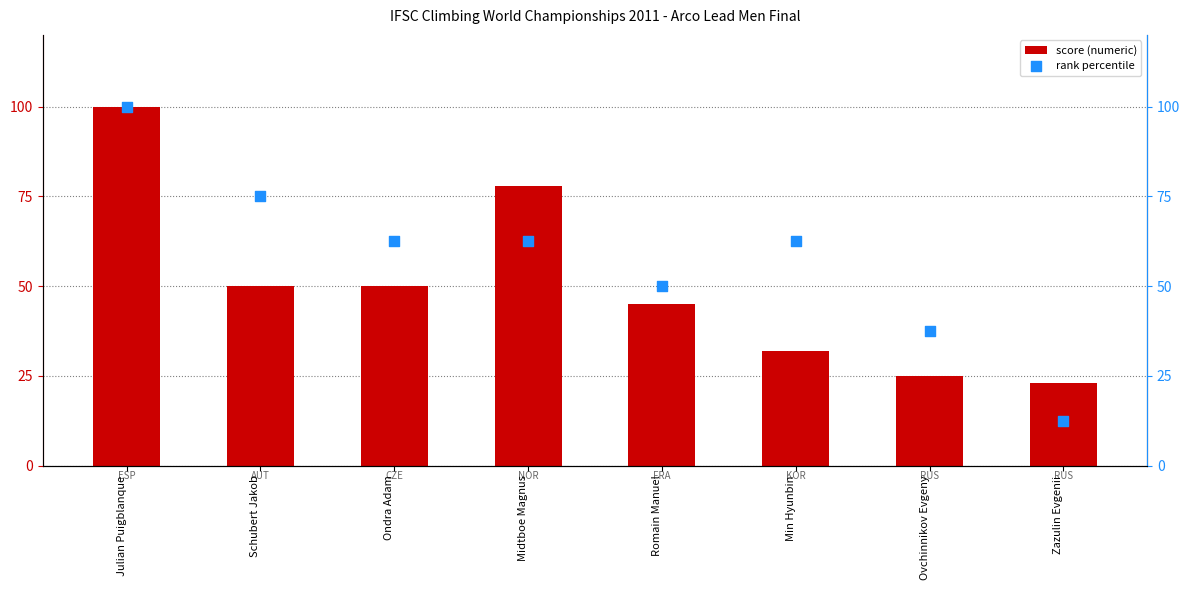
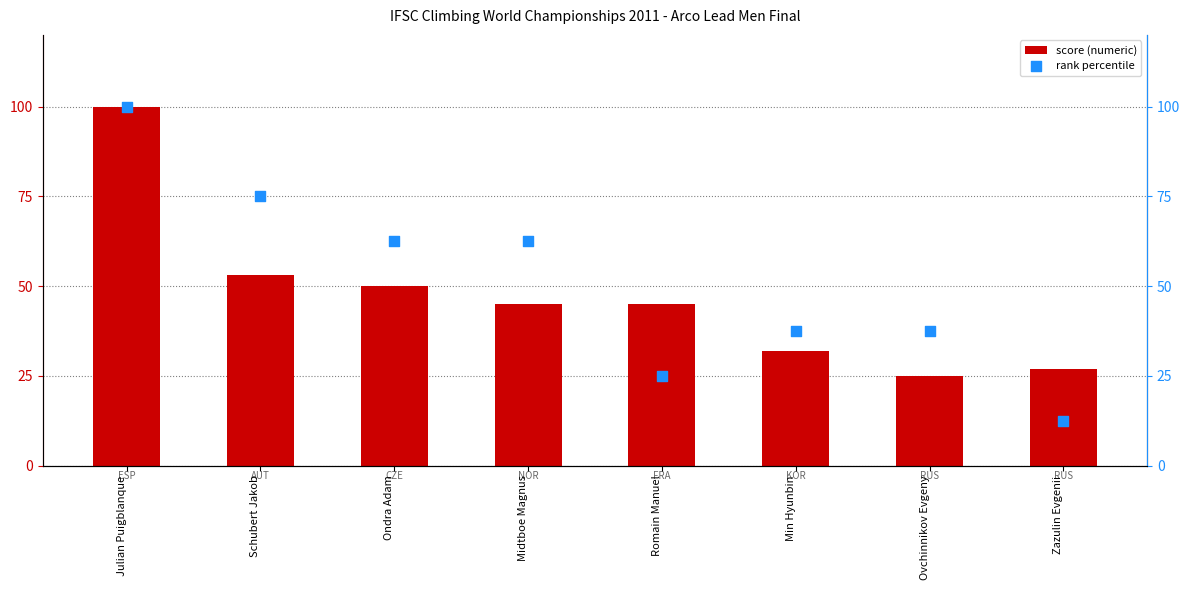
score (numeric), Schubert Jakob: 50 -> 53
score (numeric), Midtboe Magnus: 78 -> 45
score (numeric), Zazulin Evgenii: 23 -> 27
rank percentile, Romain Manuel: 50 -> 25
rank percentile, Min Hyunbin: 63 -> 38
